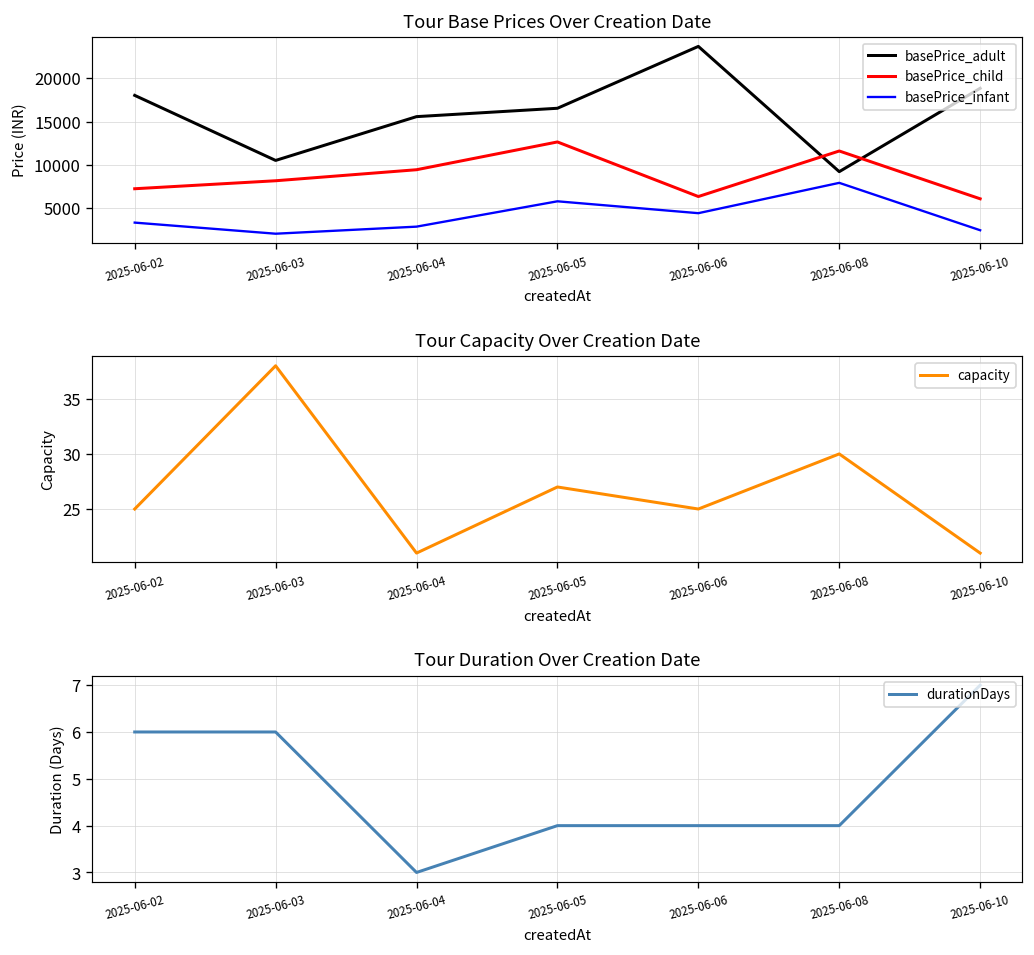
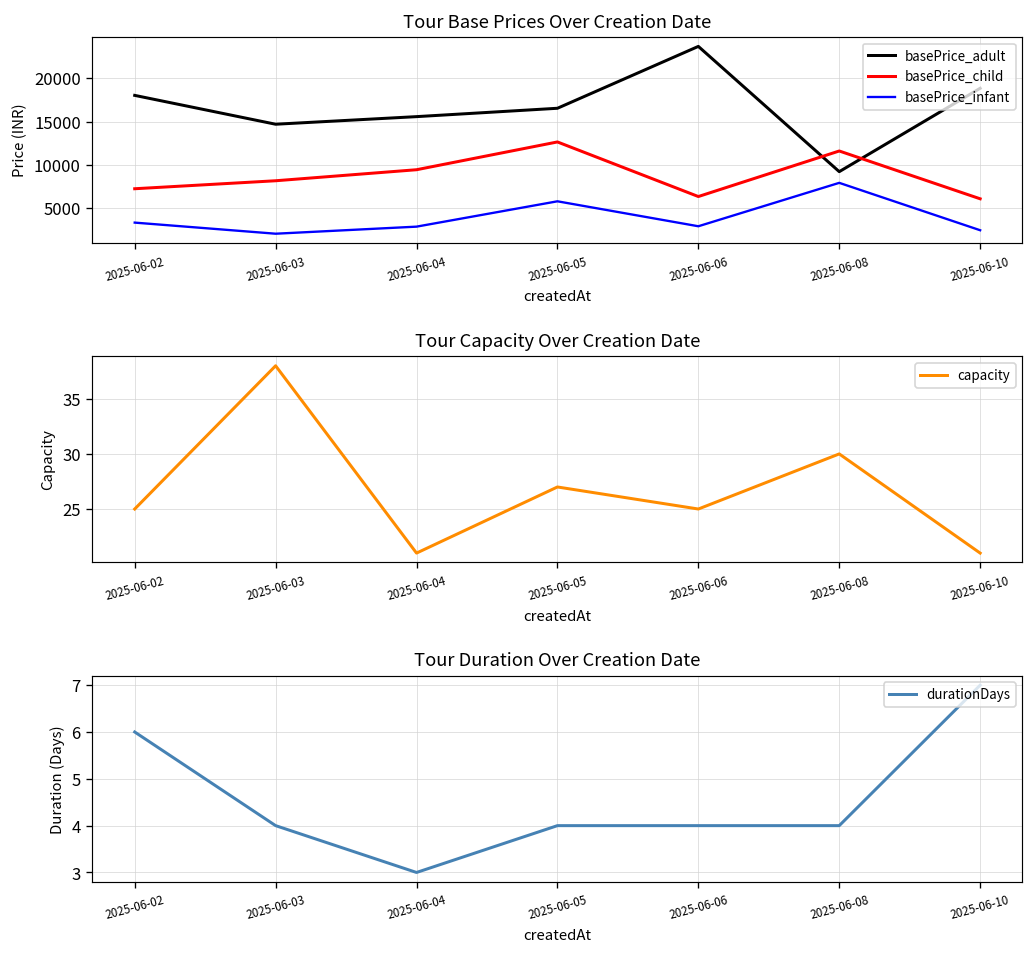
Tour Base Prices Over Creation Date, basePrice_adult, 2025-06-03: 11000 -> 15000
Tour Base Prices Over Creation Date, basePrice_infant, 2025-06-06: 4000 -> 3000
Tour Duration Over Creation Date, 2025-06-03: 6 -> 4
